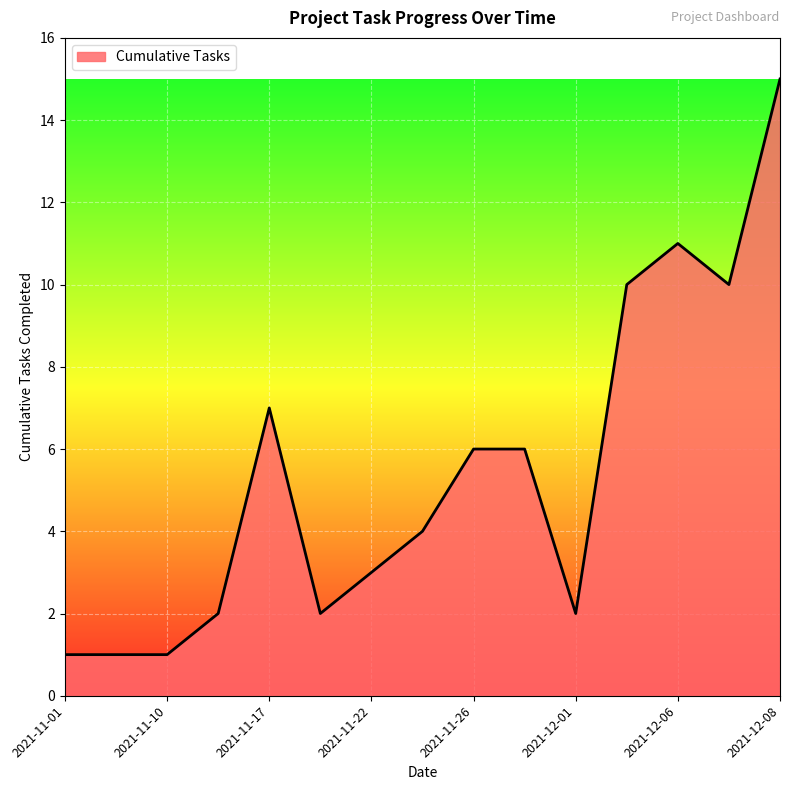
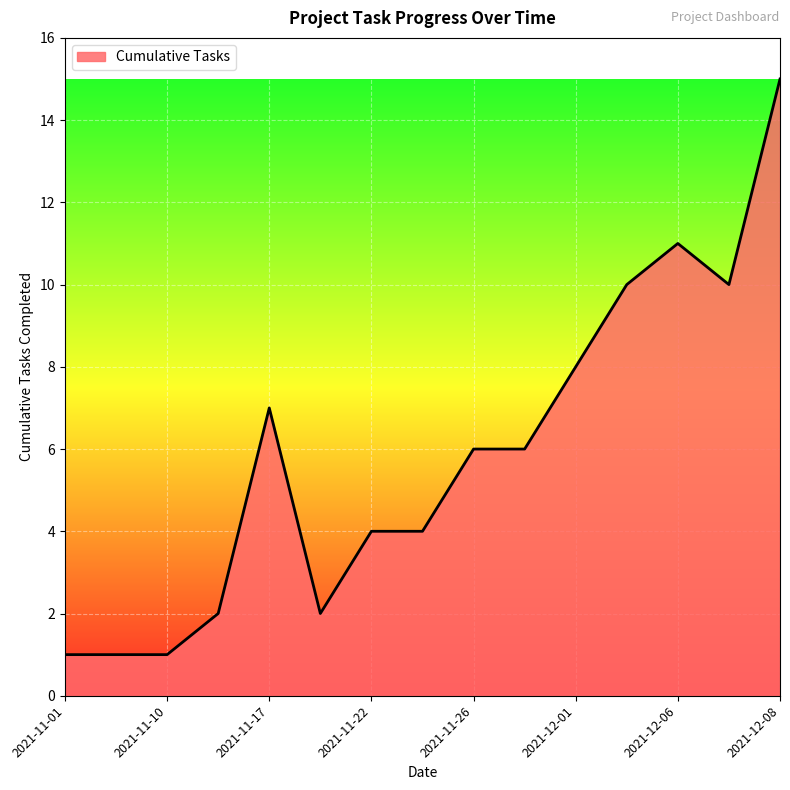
2021-11-22: 3 -> 4
2021-12-01: 2 -> 8
